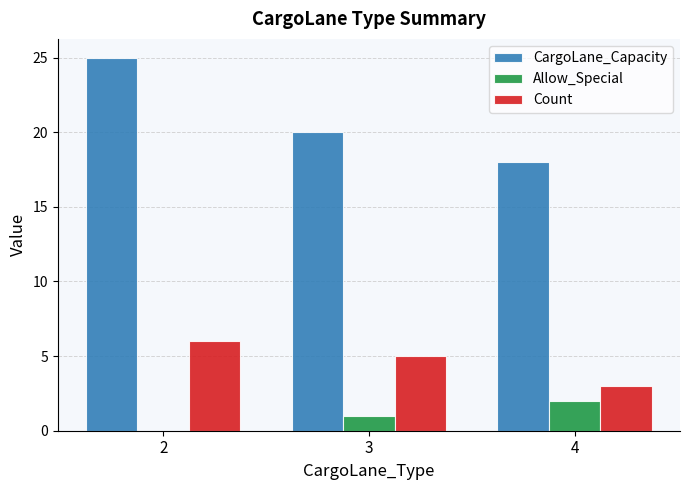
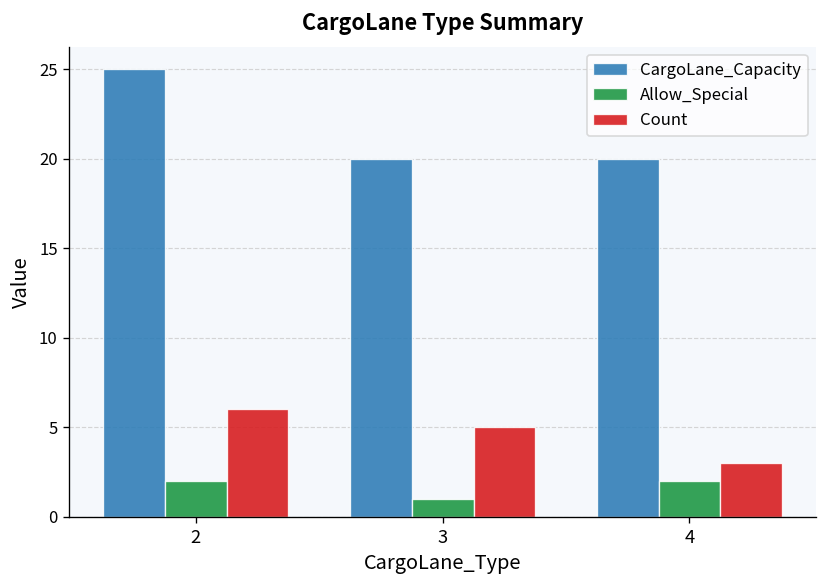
Allow_Special, 2: 0 -> 2
CargoLane_Capacity, 4: 18 -> 20
